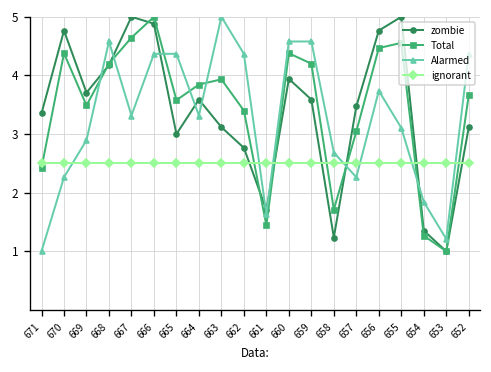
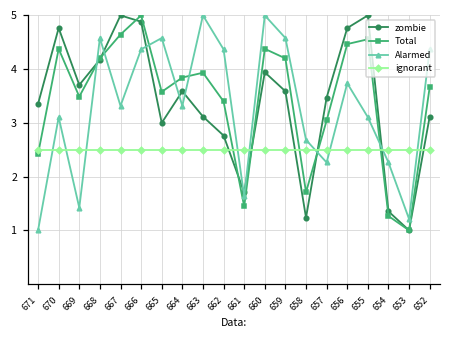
Alarmed, 670: 2.3 -> 3.1
Alarmed, 669: 2.9 -> 1.4
Alarmed, 665: 4.4 -> 4.6
Alarmed, 660: 4.6 -> 5.0
Alarmed, 654: 1.8 -> 2.3
